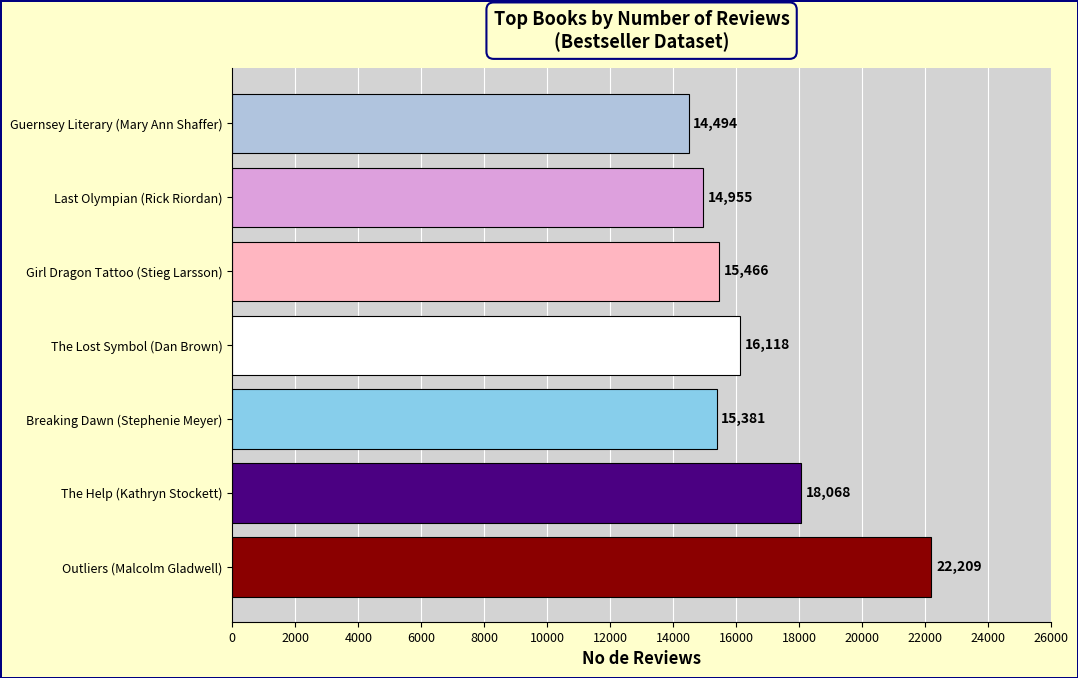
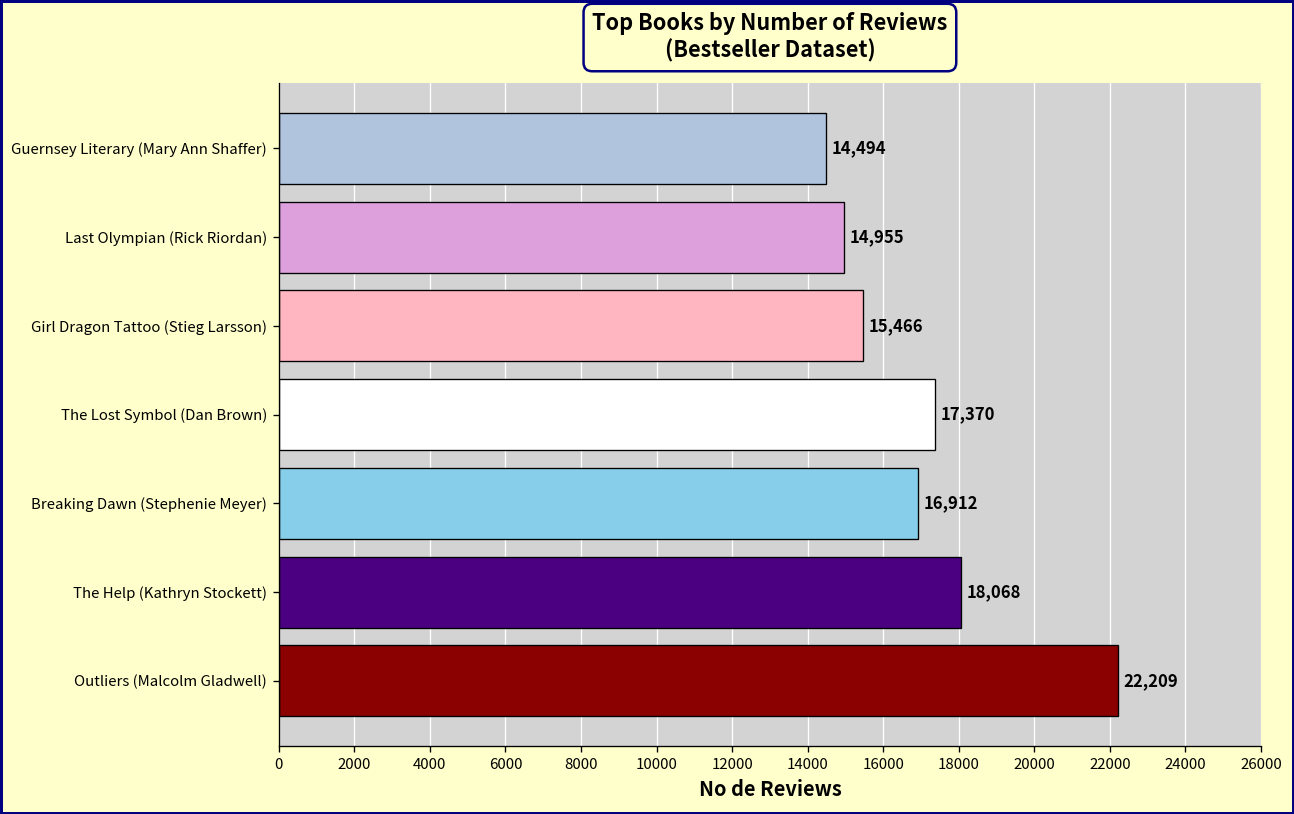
The Lost Symbol (Dan Brown): 16,118 -> 17,370
Breaking Dawn (Stephenie Meyer): 15,381 -> 16,912
